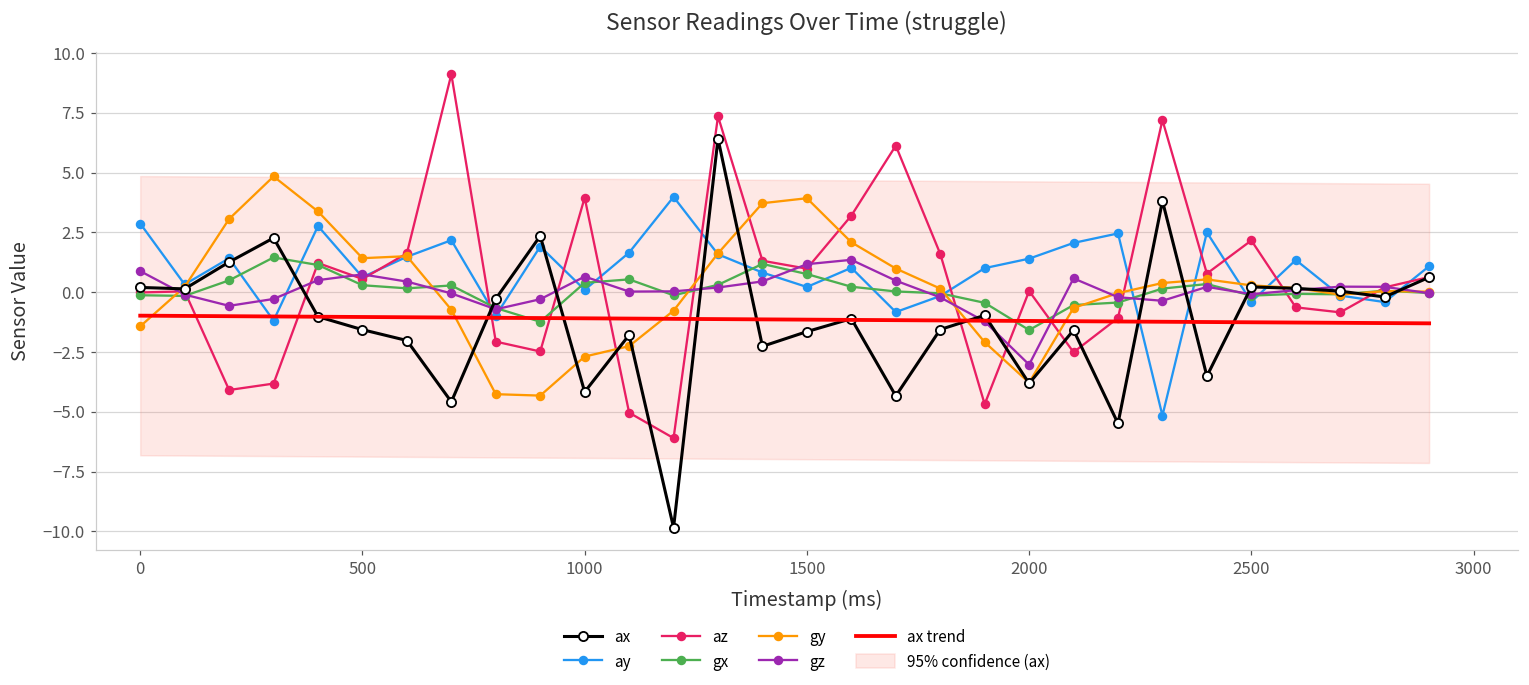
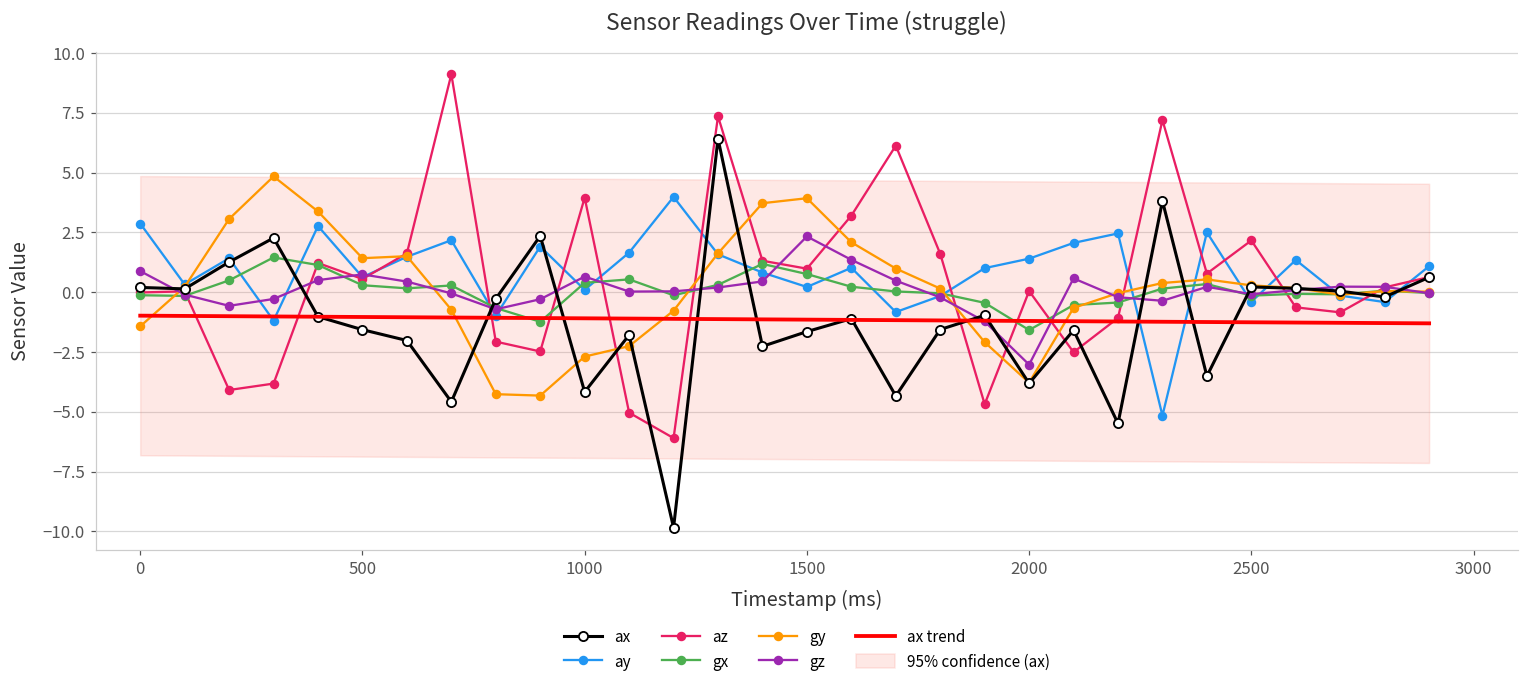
gz, 1500: 1.2 -> 2.3
